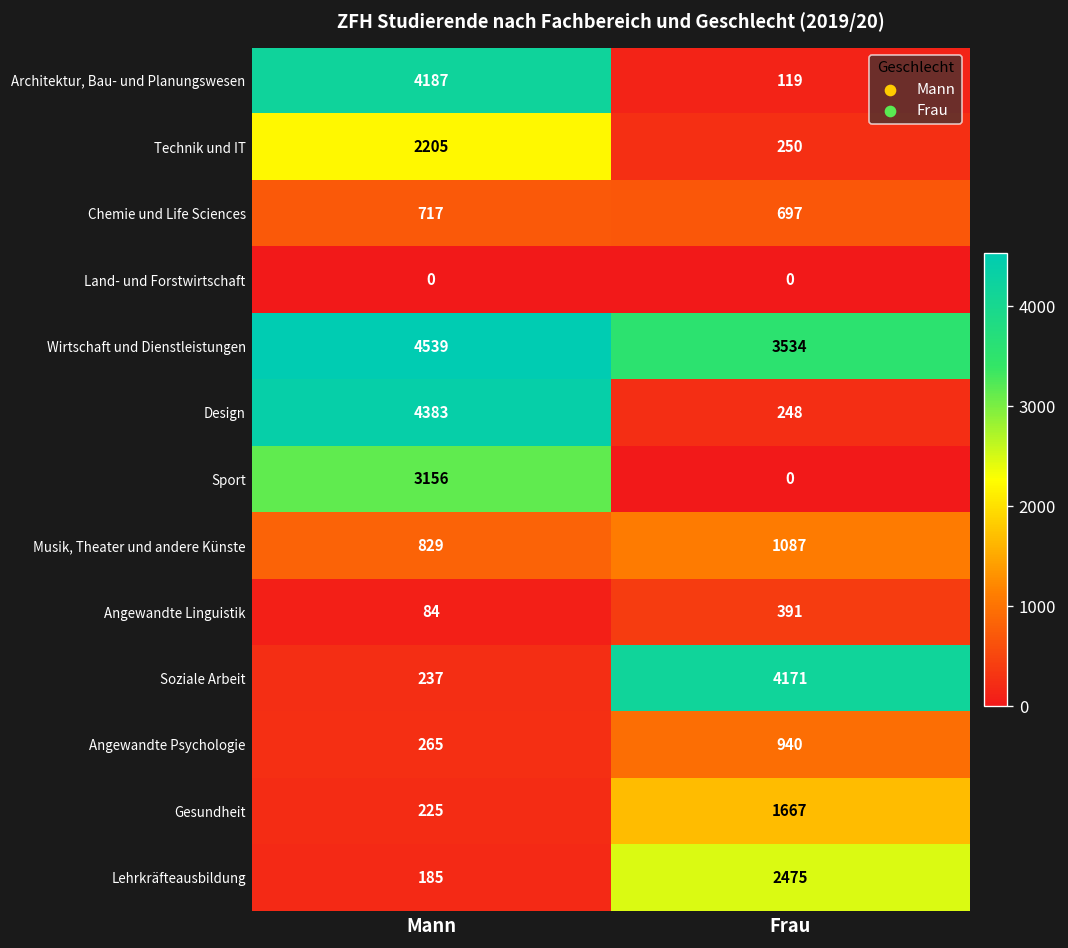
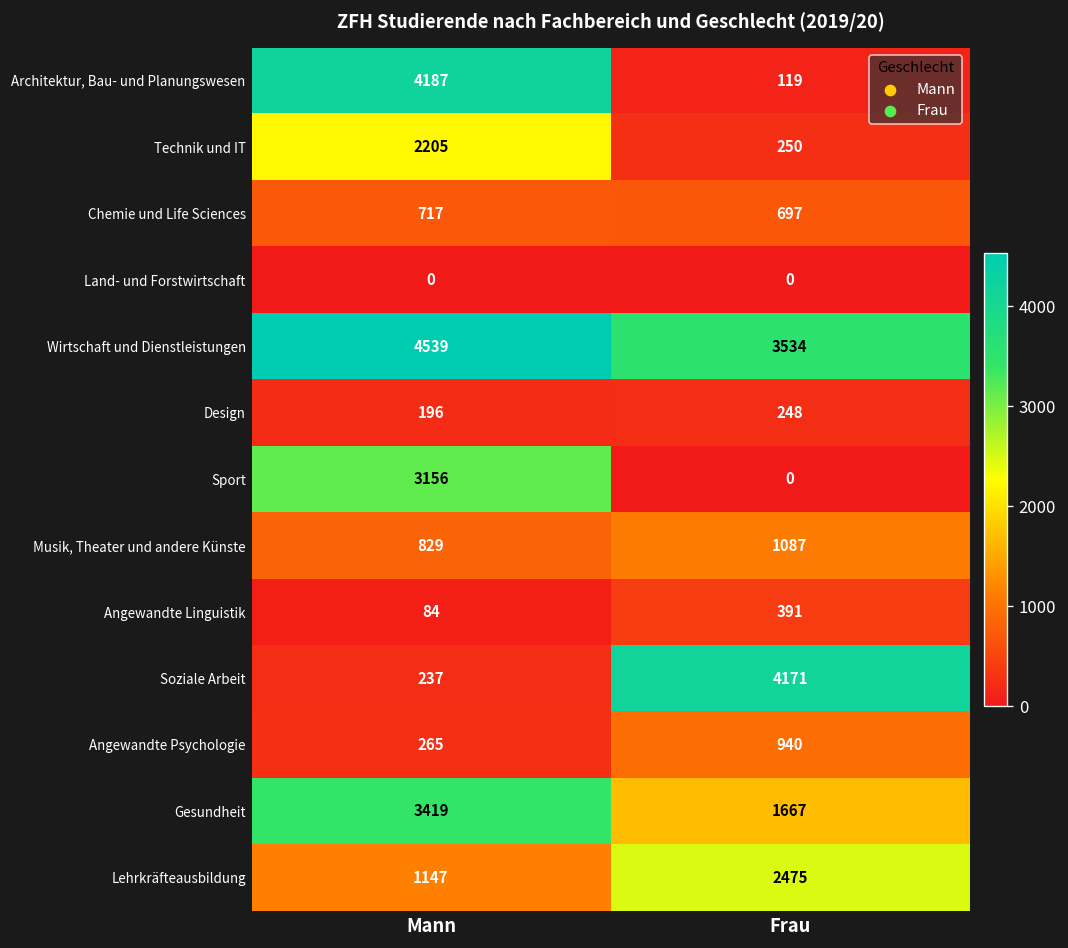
Design, Mann: 4383 -> 196
Gesundheit, Mann: 225 -> 3419
Lehrkräfteausbildung, Mann: 185 -> 1147
